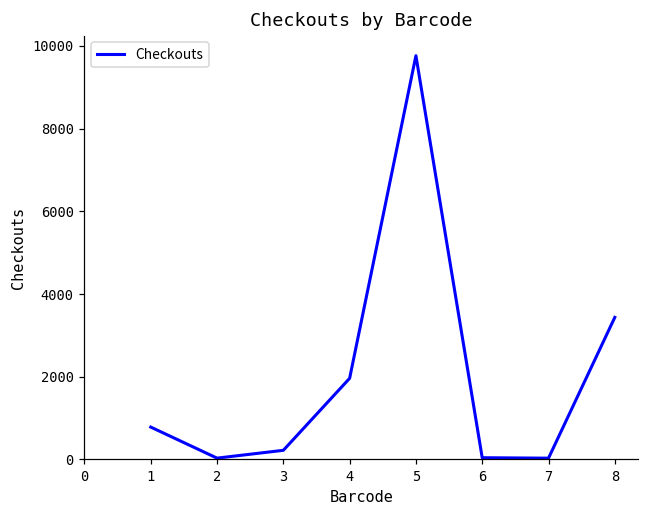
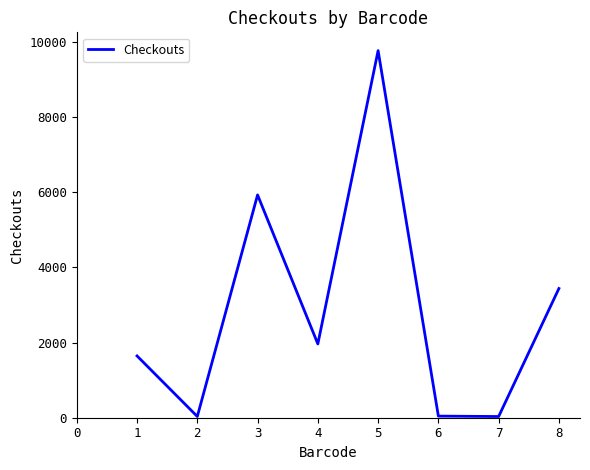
1: 800 -> 1600
3: 200 -> 5900
